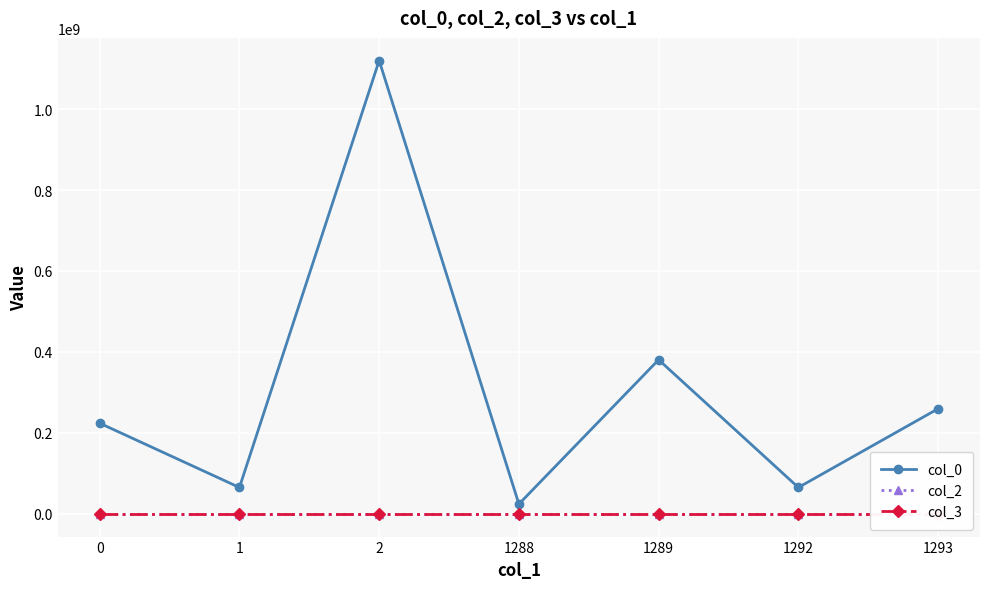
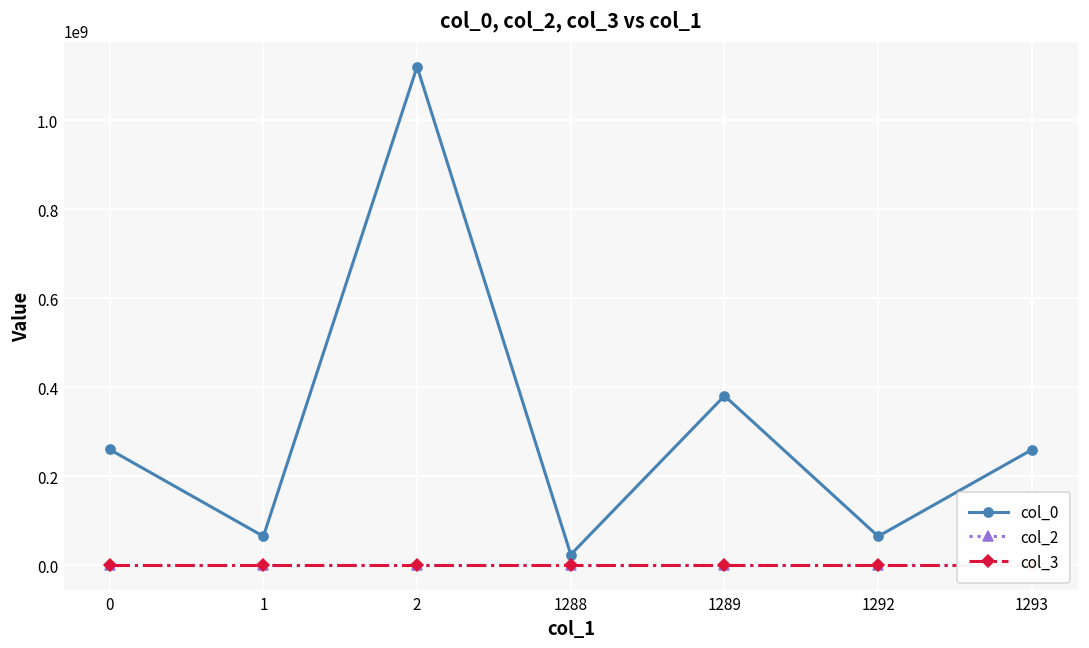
col_0, 0: 220000000 -> 260000000
